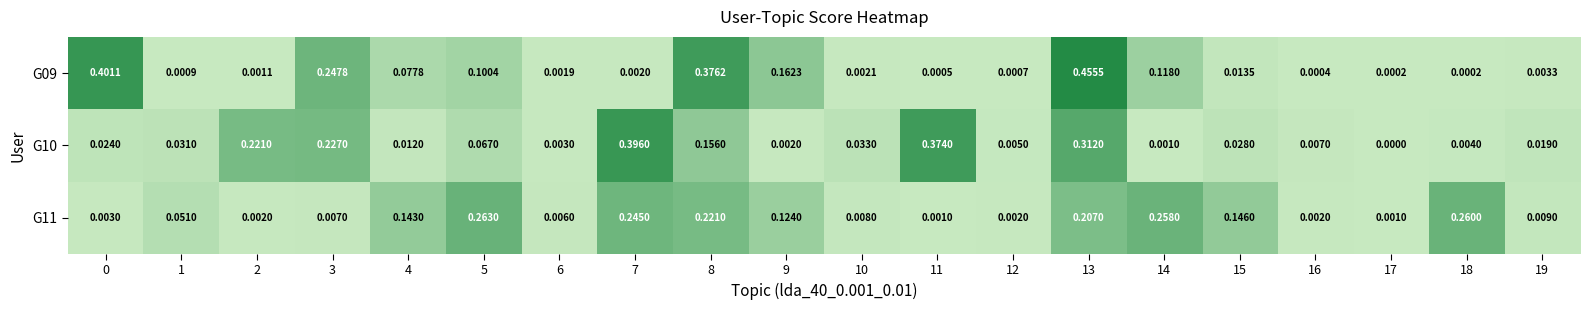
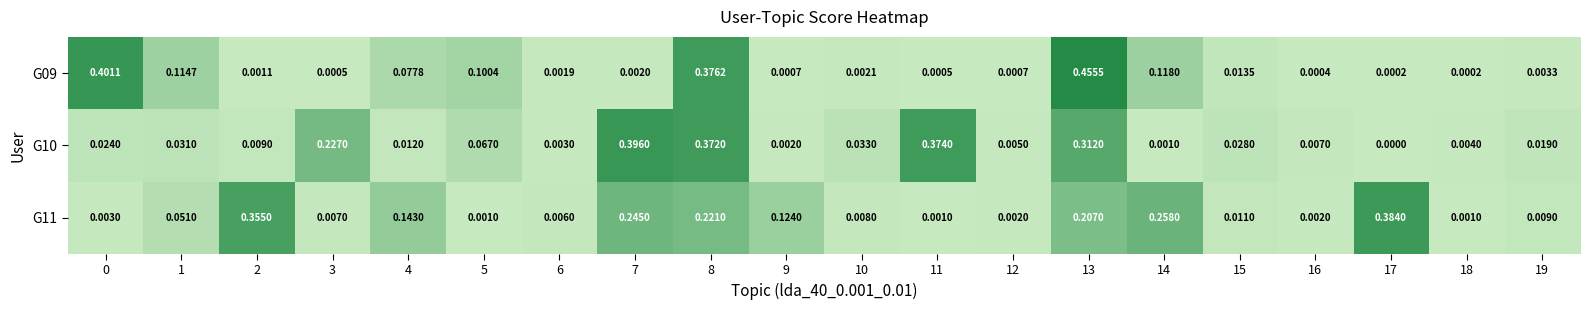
G09, 1: 0.0009 -> 0.1147
G09, 3: 0.2478 -> 0.0005
G09, 9: 0.1623 -> 0.0007
G10, 2: 0.2210 -> 0.0090
G10, 8: 0.1560 -> 0.3720
G11, 2: 0.0020 -> 0.3550
G11, 5: 0.2630 -> 0.0010
G11, 15: 0.1460 -> 0.0110
G11, 17: 0.0010 -> 0.3840
G11, 18: 0.2600 -> 0.0010
